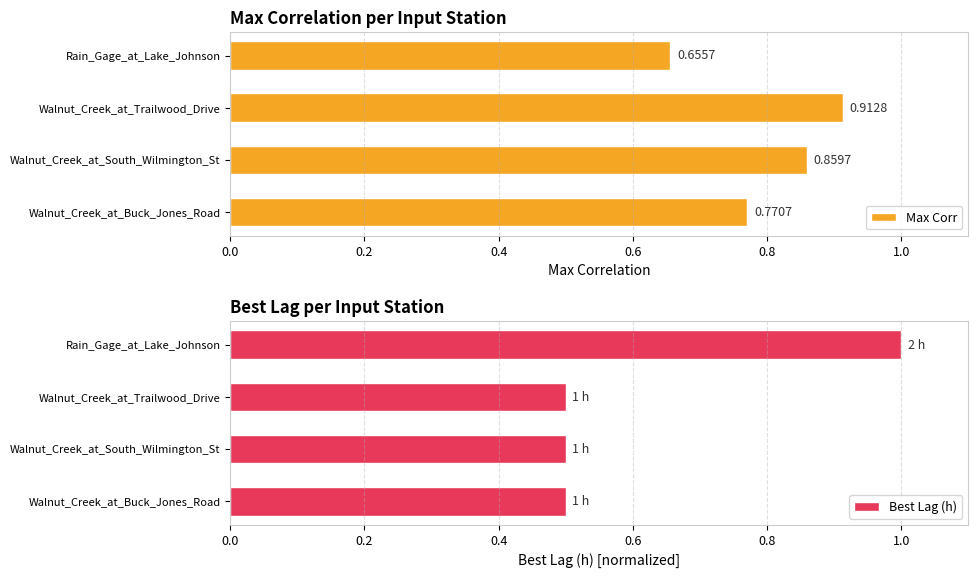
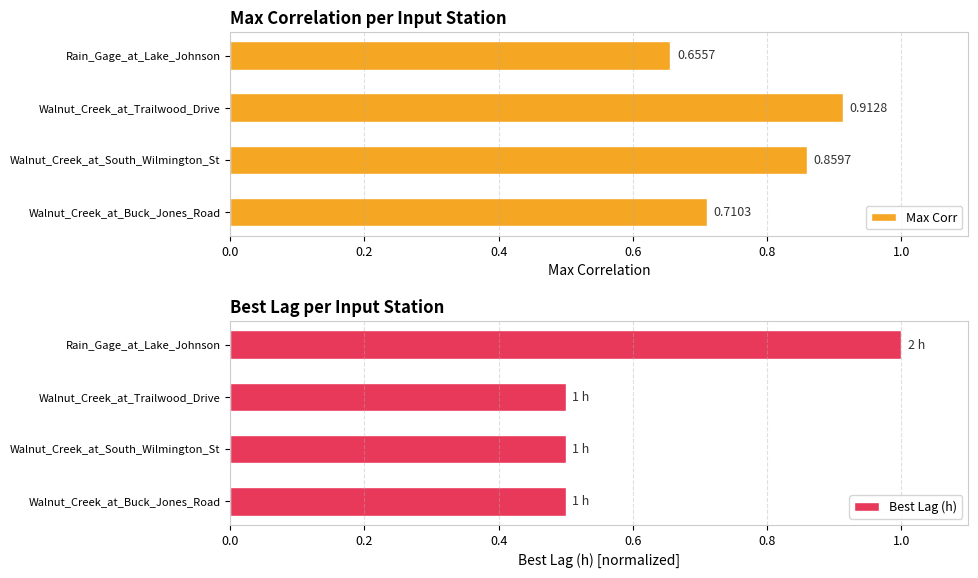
Max Correlation per Input Station, Walnut_Creek_at_Buck_Jones_Road: 0.7707 -> 0.7103
